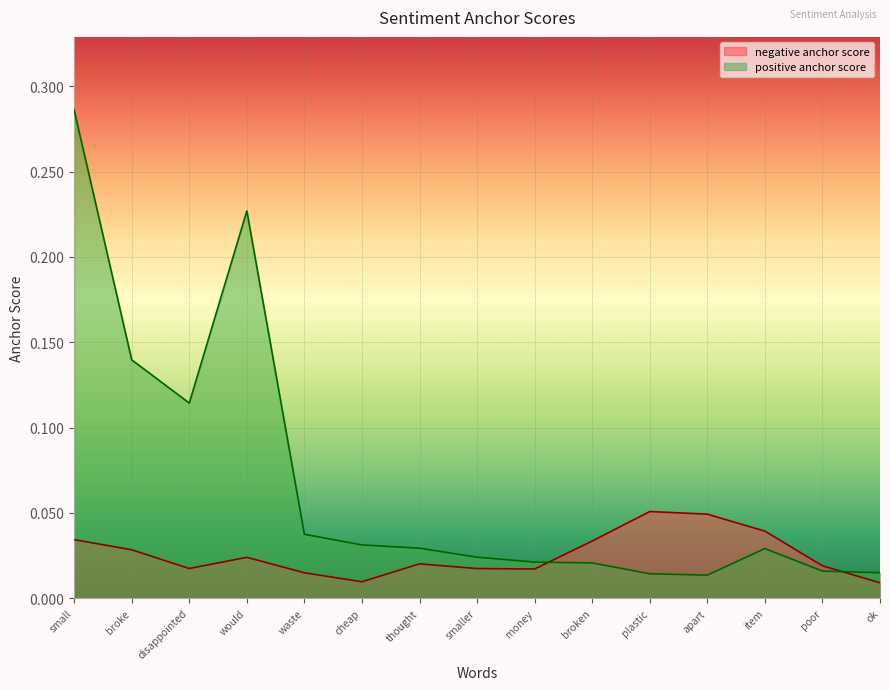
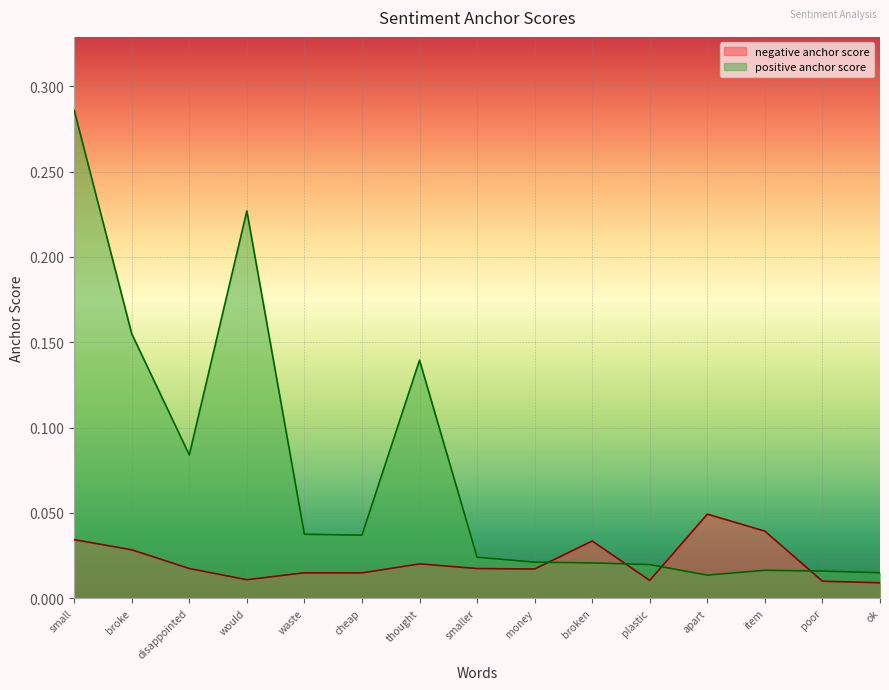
positive anchor score, broke: 0.140 -> 0.155
positive anchor score, disappointed: 0.114 -> 0.084
negative anchor score, would: 0.024 -> 0.011
negative anchor score, cheap: 0.010 -> 0.015
positive anchor score, cheap: 0.031 -> 0.037
positive anchor score, thought: 0.029 -> 0.139
negative anchor score, plastic: 0.051 -> 0.010
positive anchor score, plastic: 0.014 -> 0.020
positive anchor score, item: 0.029 -> 0.016
negative anchor score, poor: 0.019 -> 0.010
